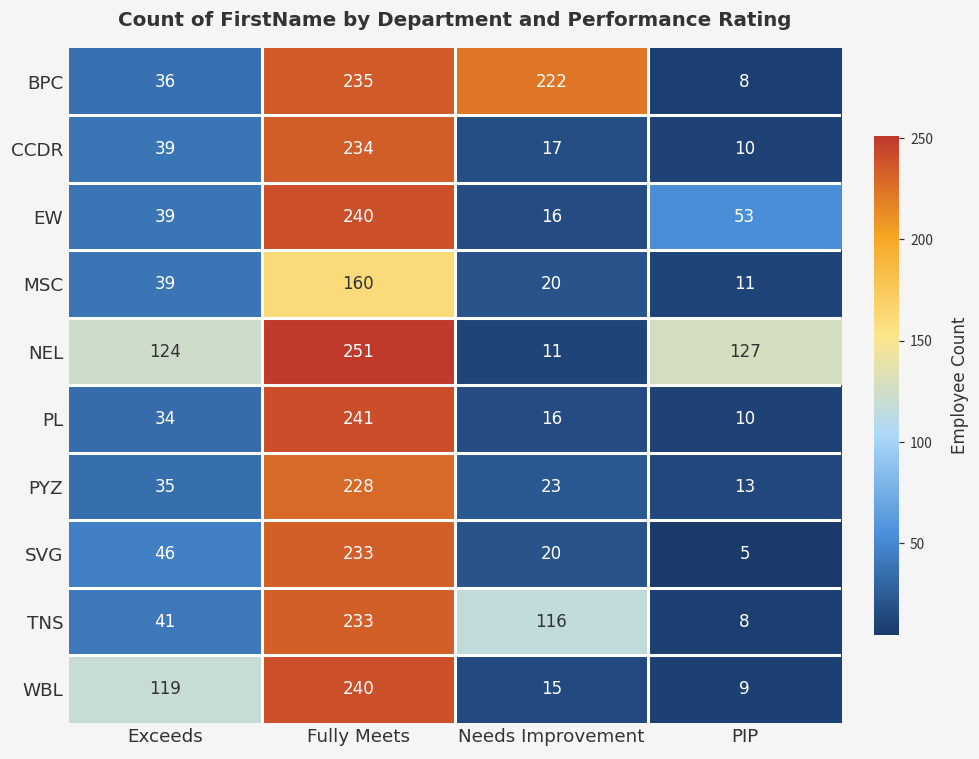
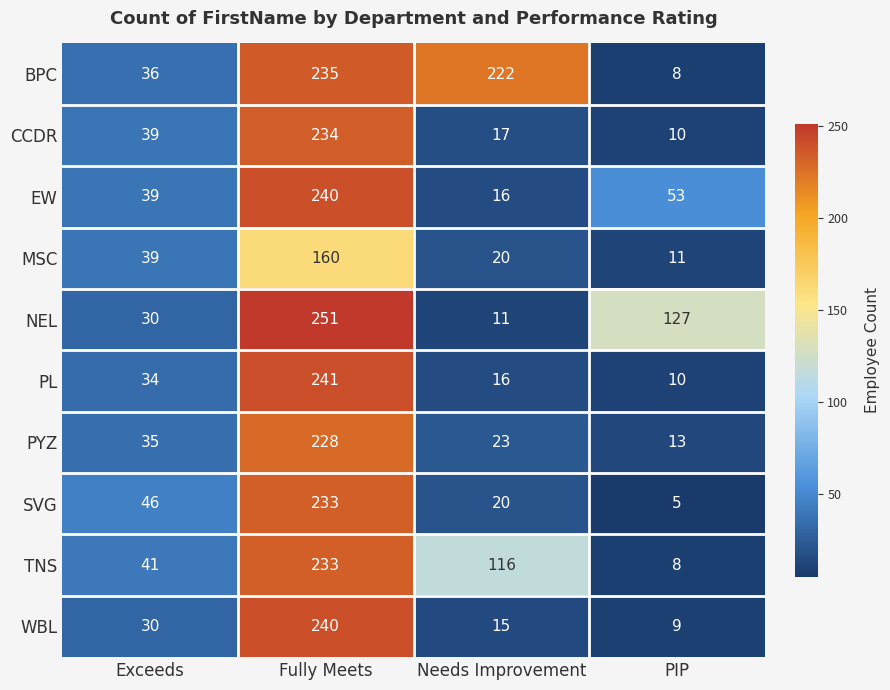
NEL, Exceeds: 124 -> 30
WBL, Exceeds: 119 -> 30
